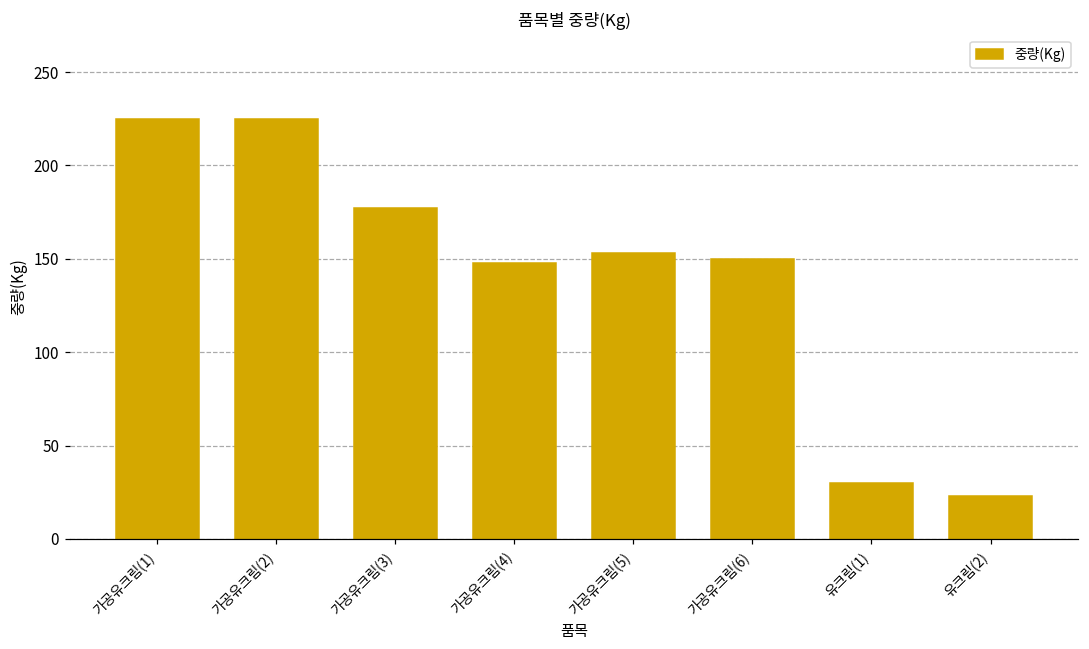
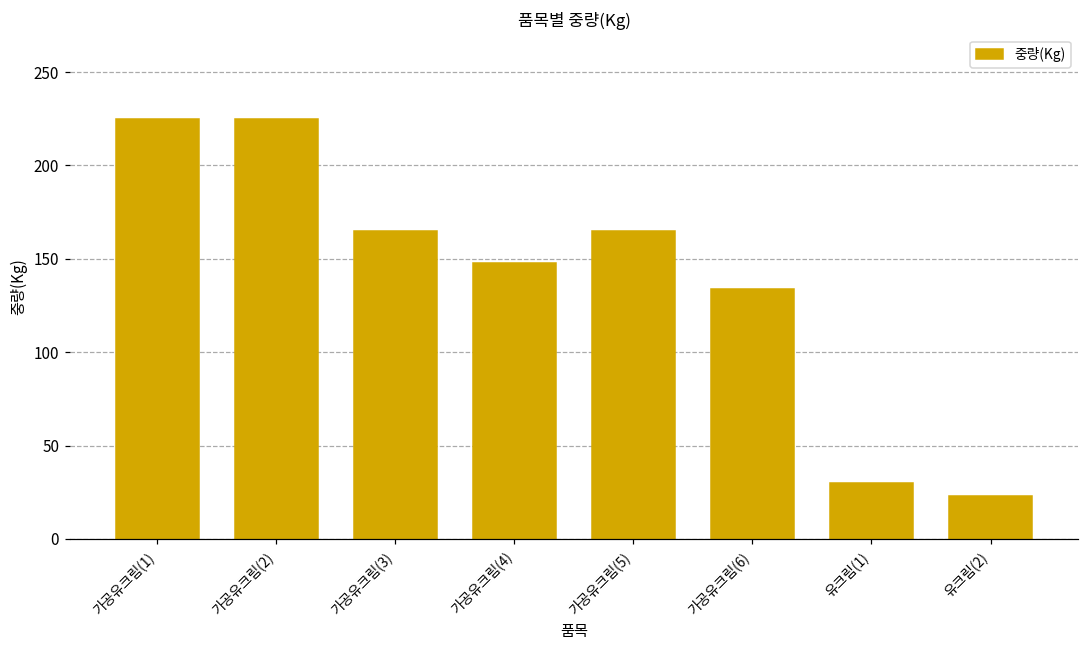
가공유크림(3): 177 -> 165
가공유크림(5): 153 -> 165
가공유크림(6): 150 -> 134
